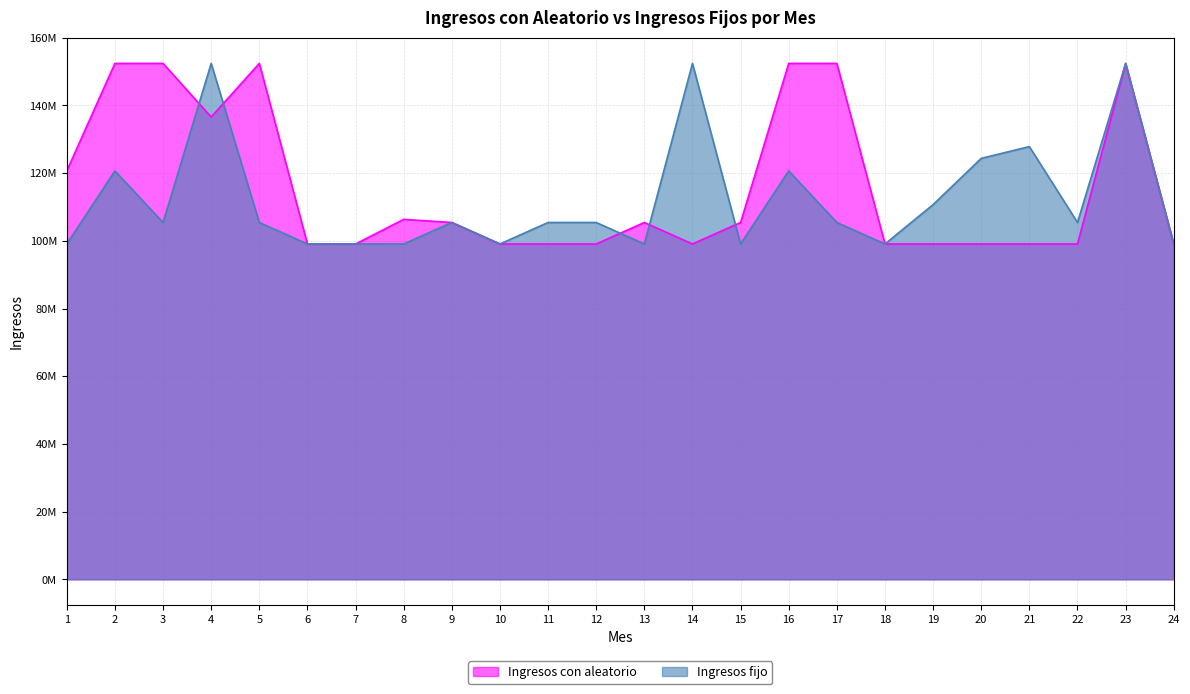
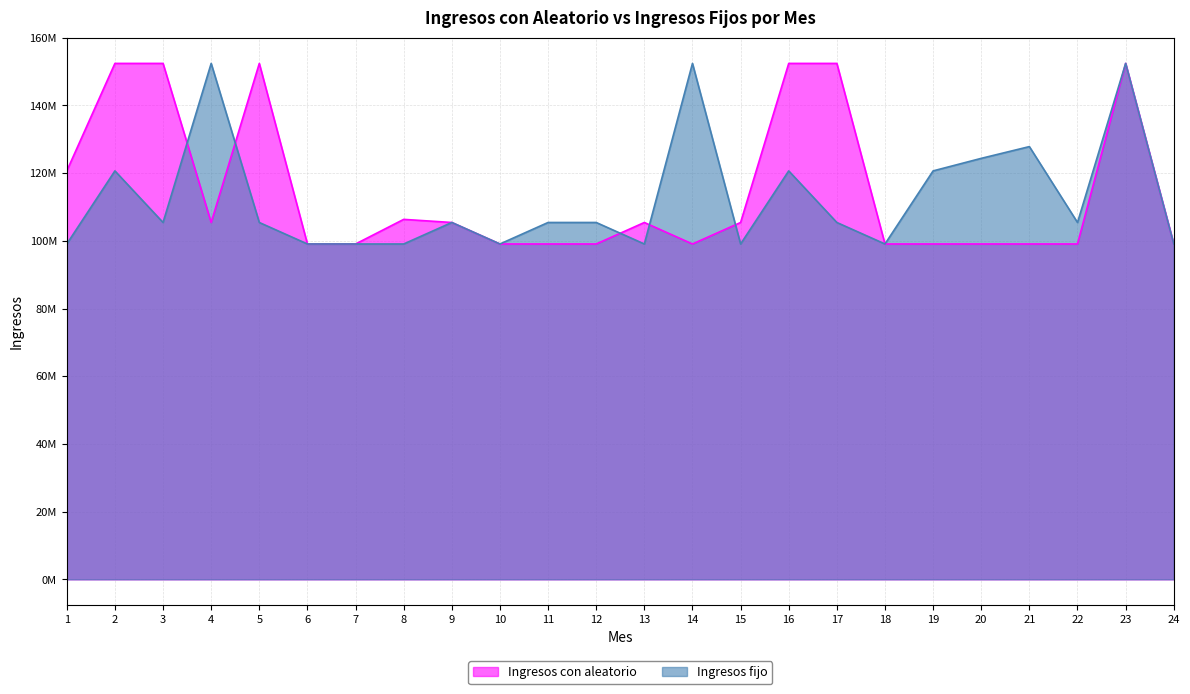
Ingresos con aleatorio, 4: 137000000 -> 105000000
Ingresos fijo, 19: 111000000 -> 121000000
